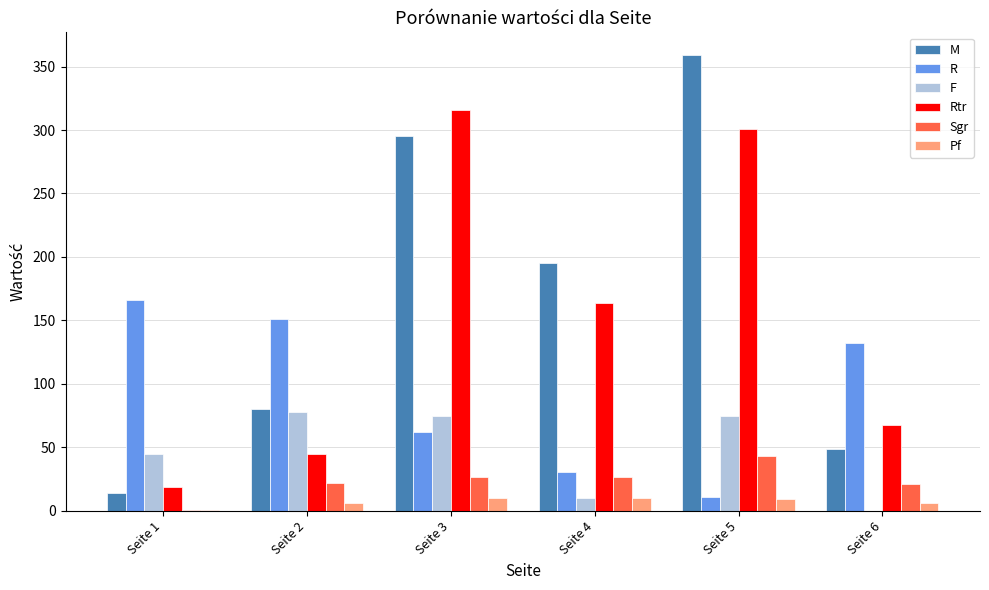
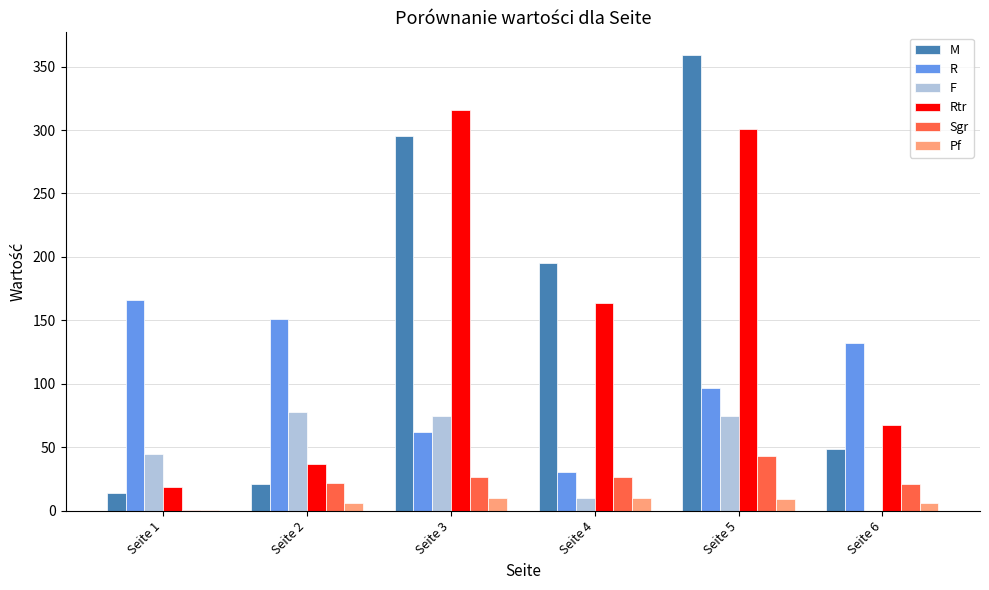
M, Seite 2: 80 -> 21
Rtr, Seite 2: 45 -> 37
R, Seite 5: 11 -> 97
